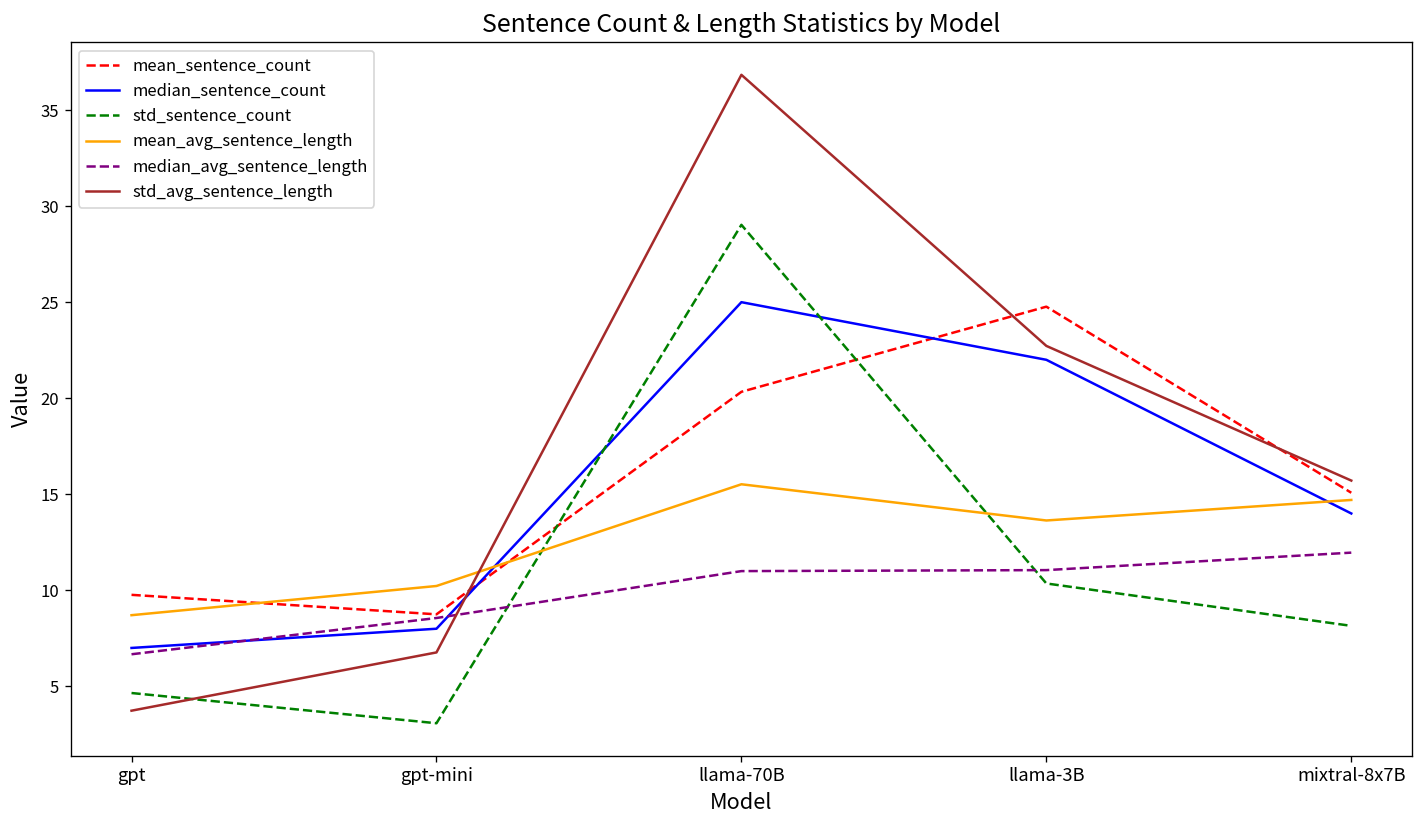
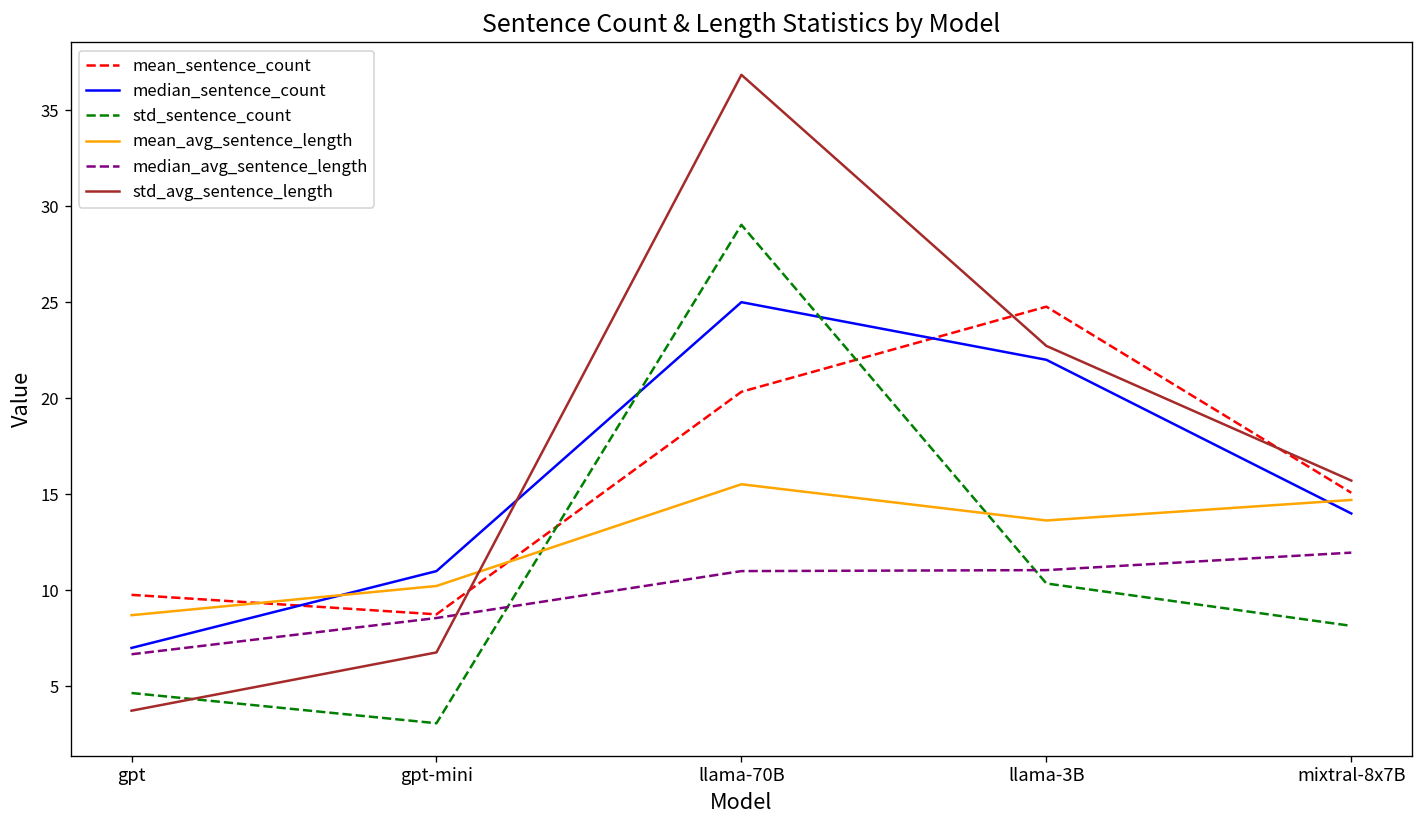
median_sentence_count, gpt-mini: 8 -> 11
